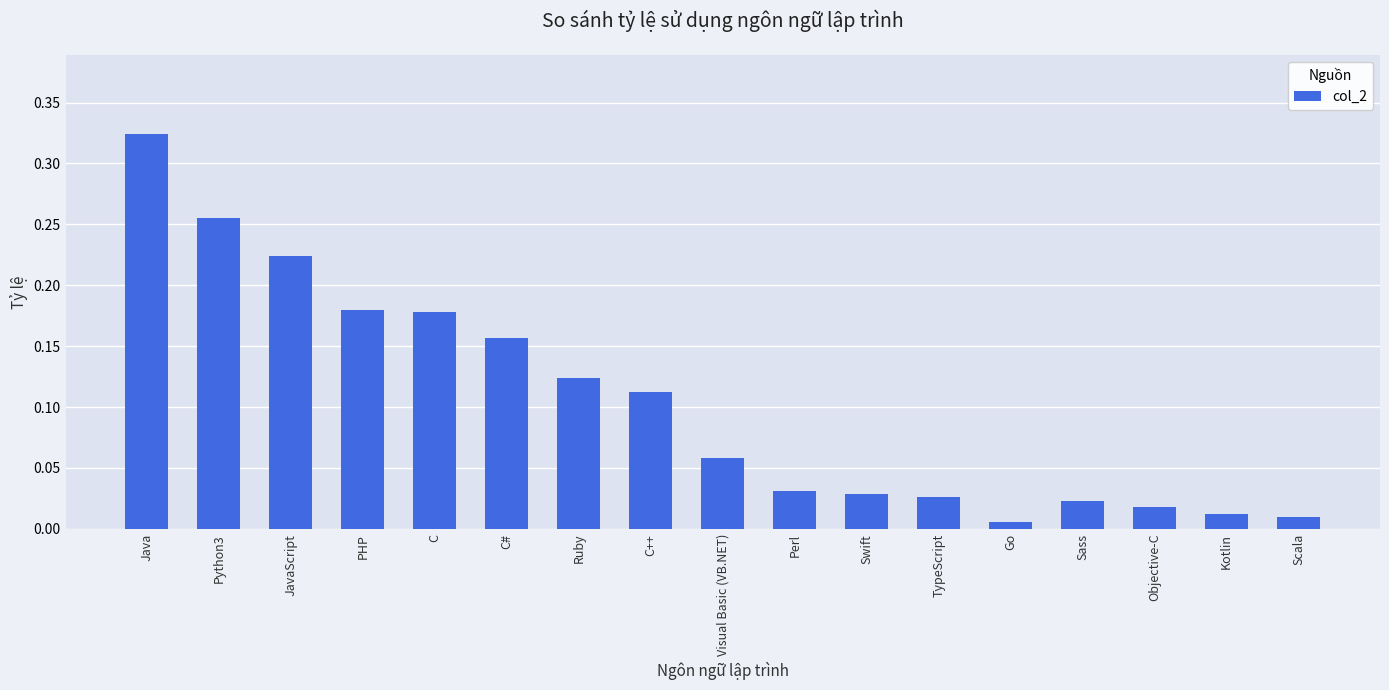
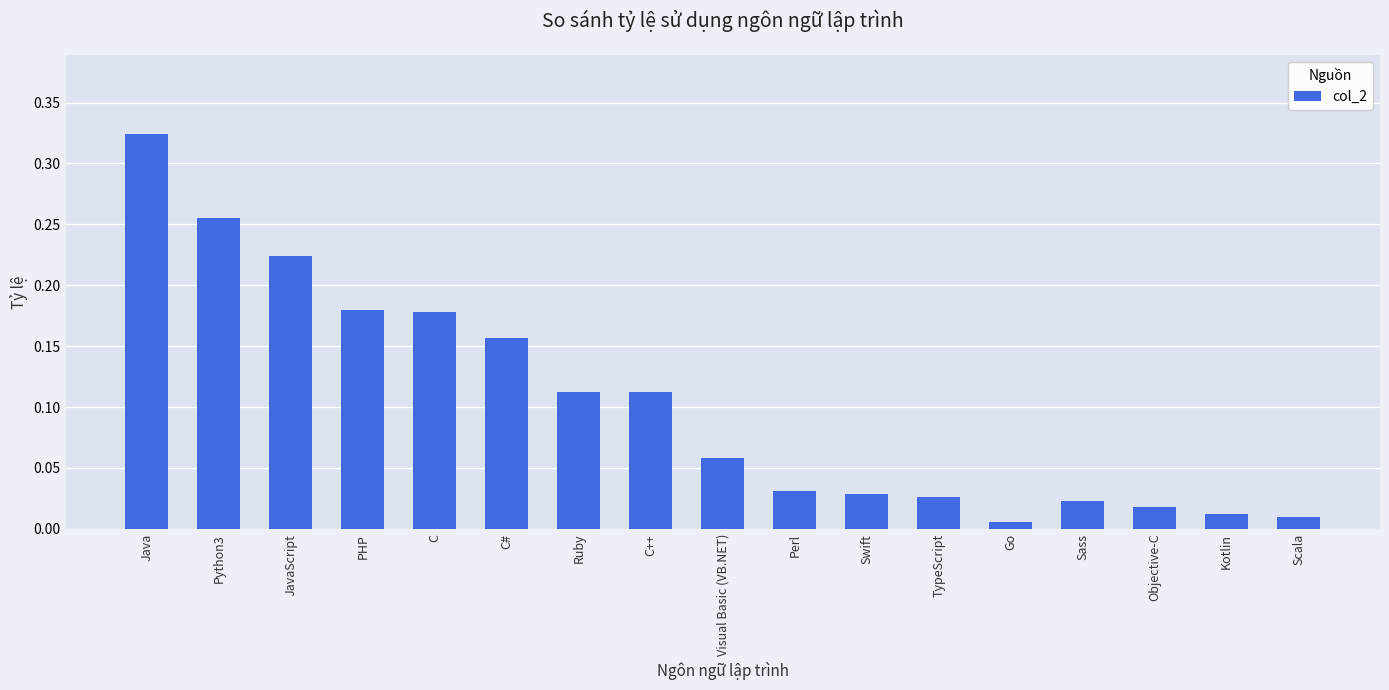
Ruby: 0.124 -> 0.112
